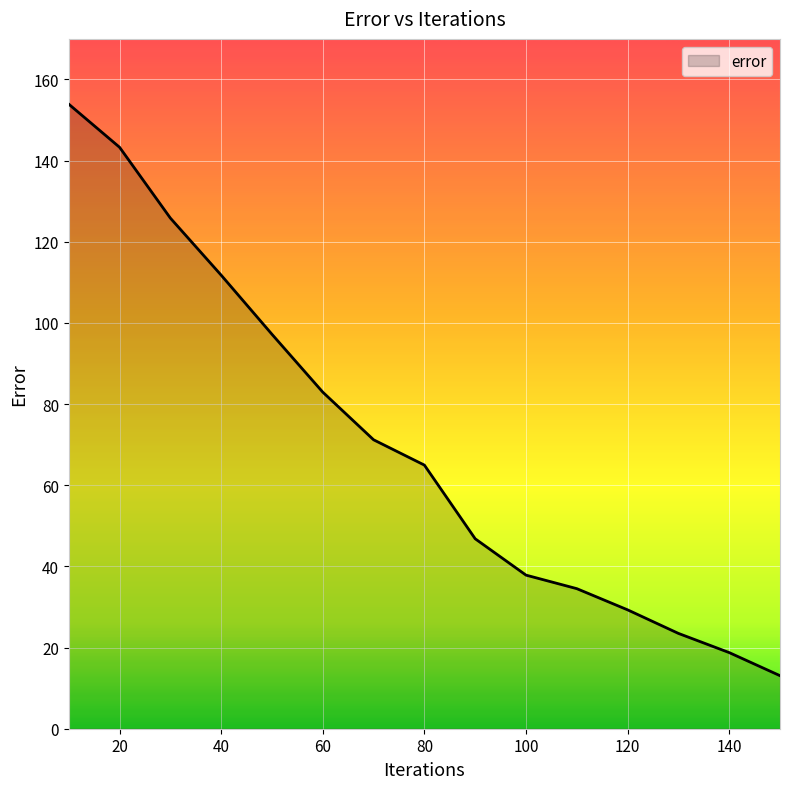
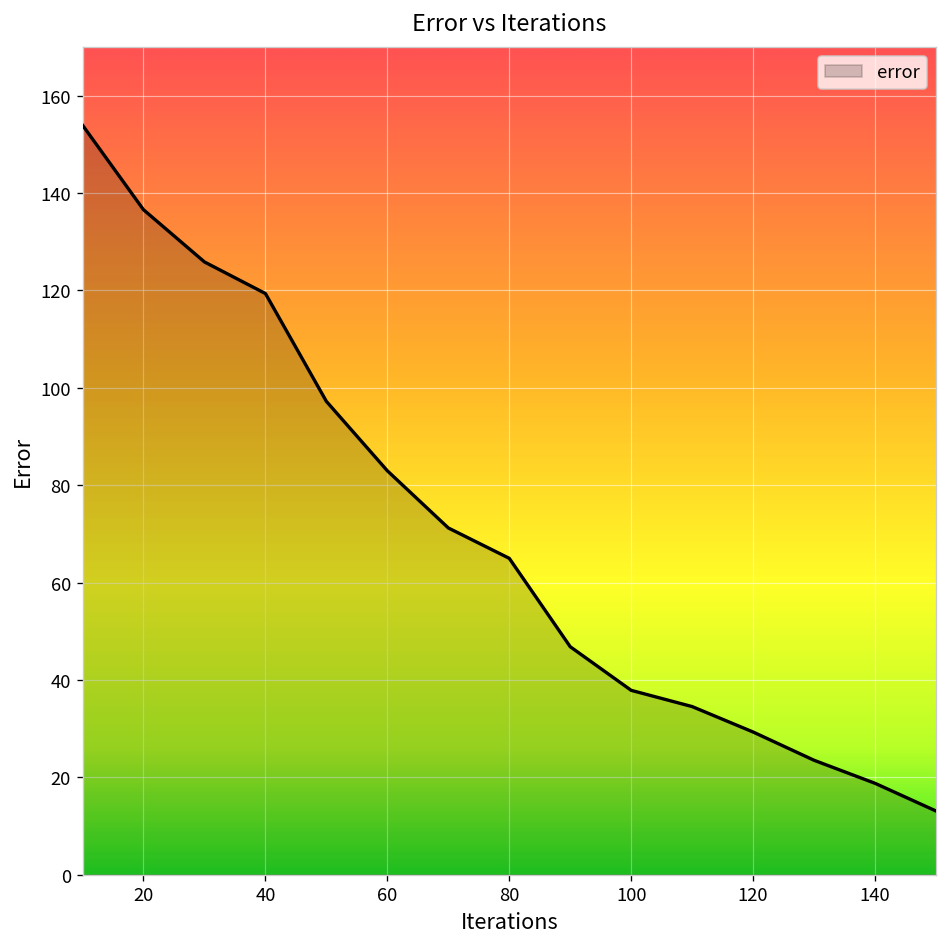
20: 143 -> 137
40: 112 -> 119
